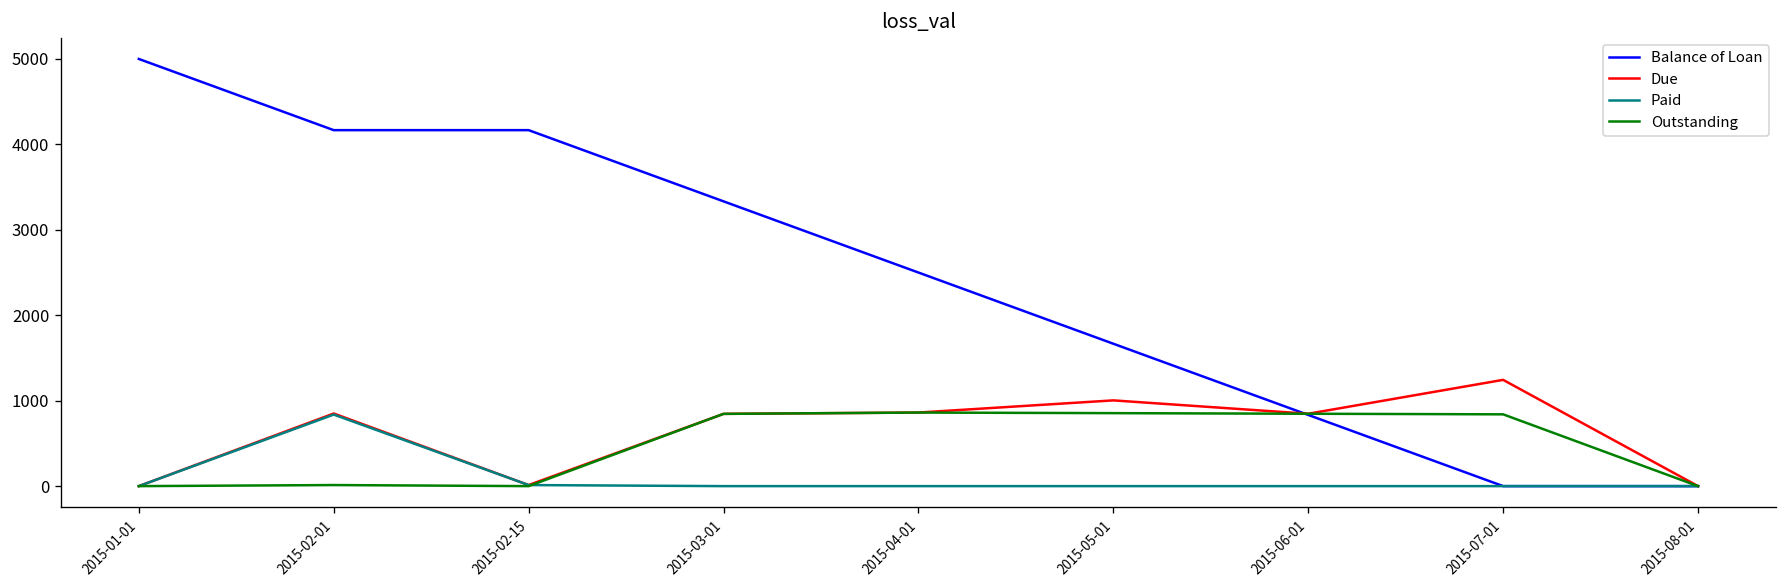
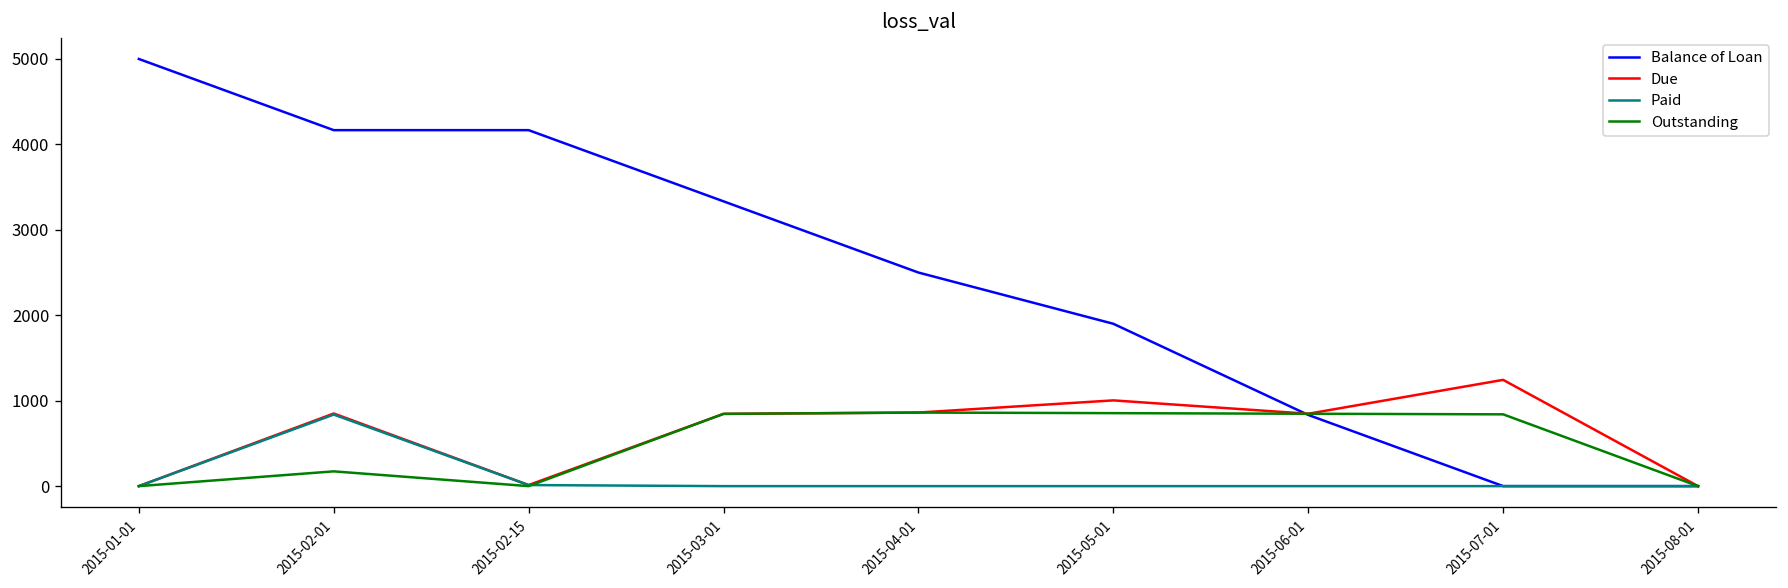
Outstanding, 2015-02-01: 0 -> 200
Balance of Loan, 2015-05-01: 1700 -> 1900
